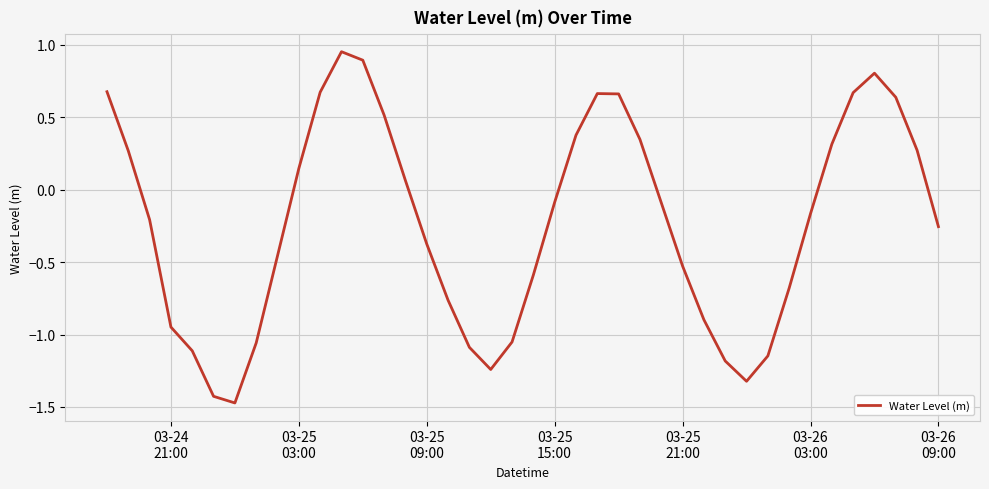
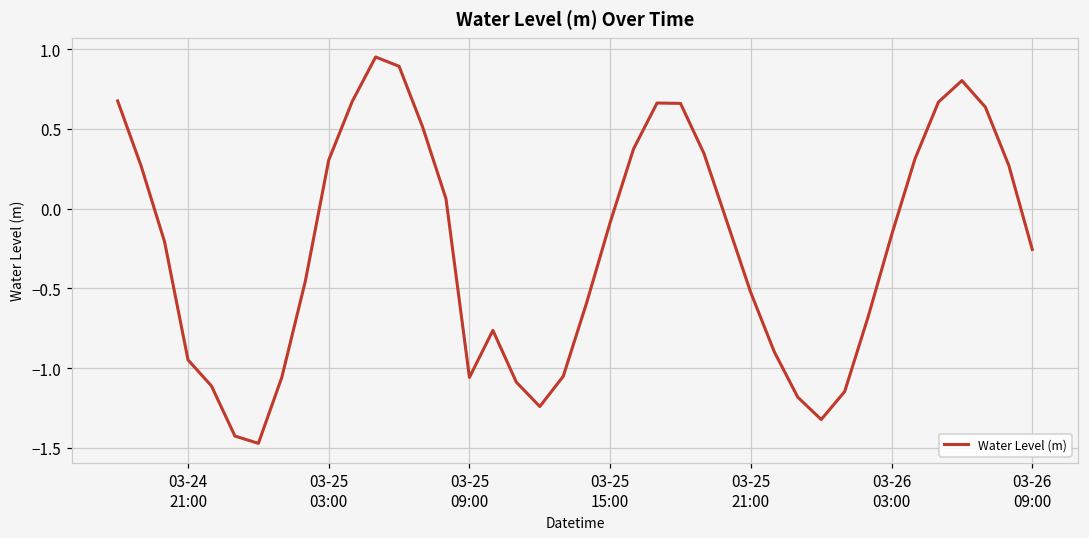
03-25 03:00: 0.15 -> 0.31
03-25 09:00: -0.38 -> -1.06
